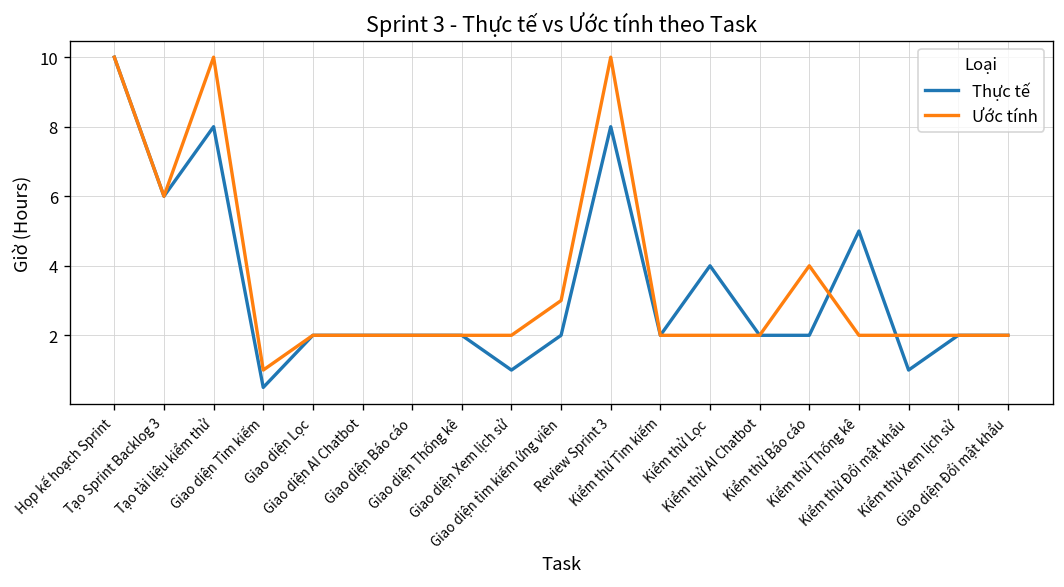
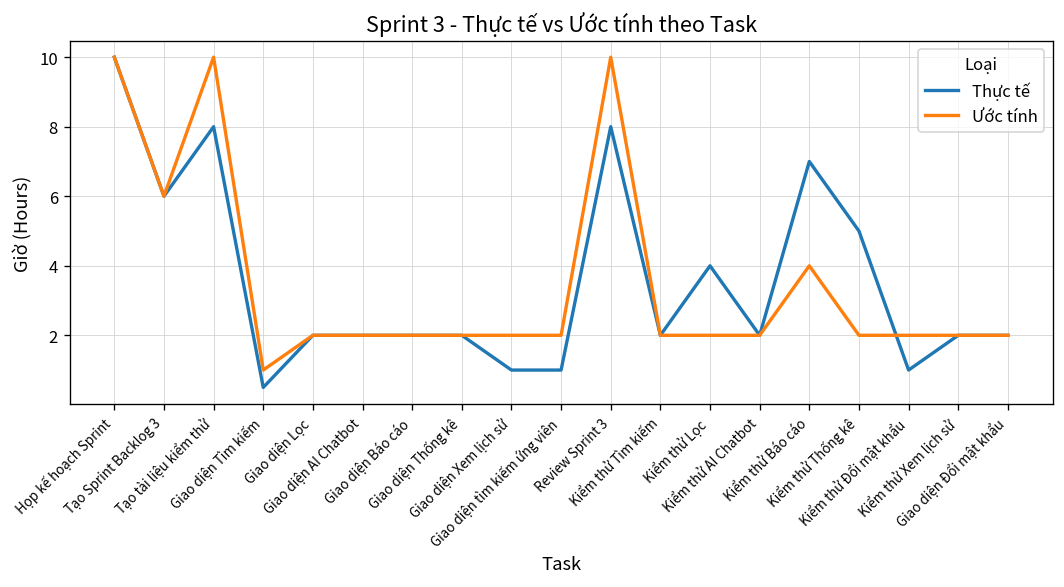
Thực tế, Giao diện tìm kiếm ứng viên: 2 -> 1
Ước tính, Giao diện tìm kiếm ứng viên: 3 -> 2
Thực tế, Kiểm thử Báo cáo: 2 -> 7
